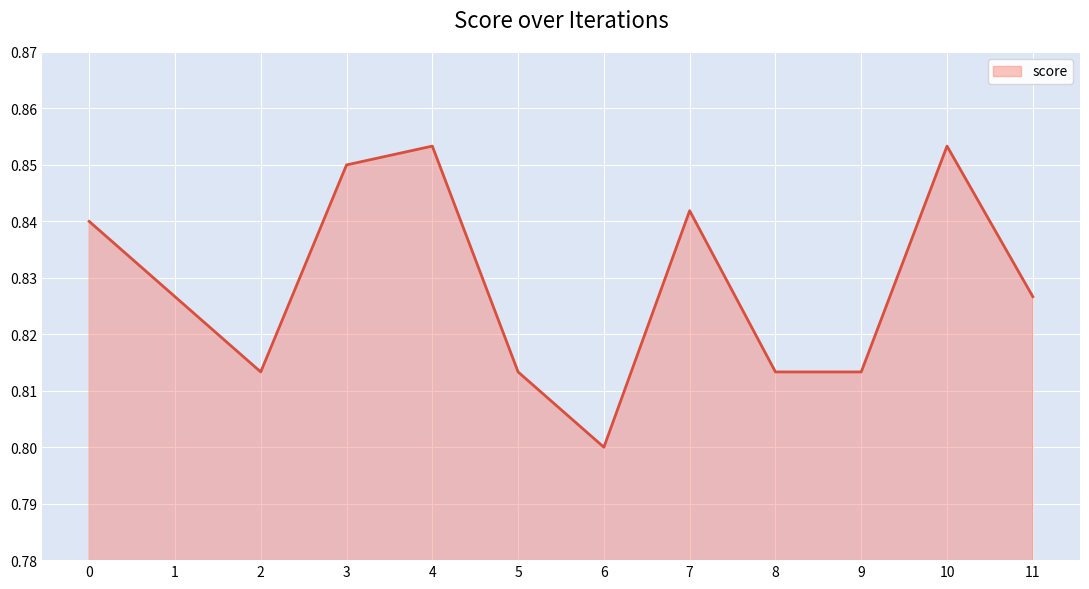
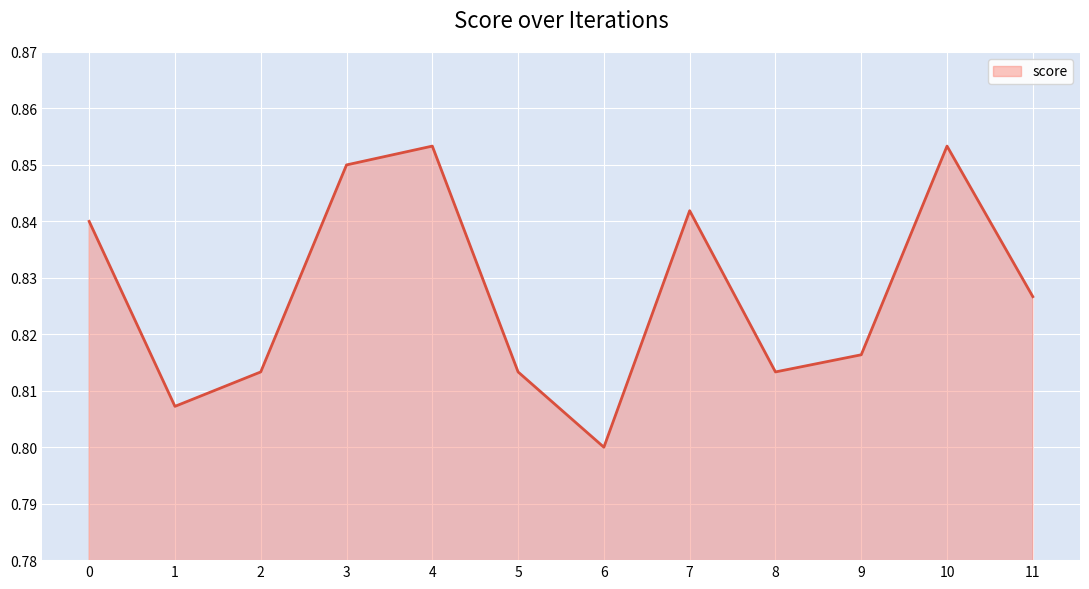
1: 0.827 -> 0.807
9: 0.813 -> 0.816
